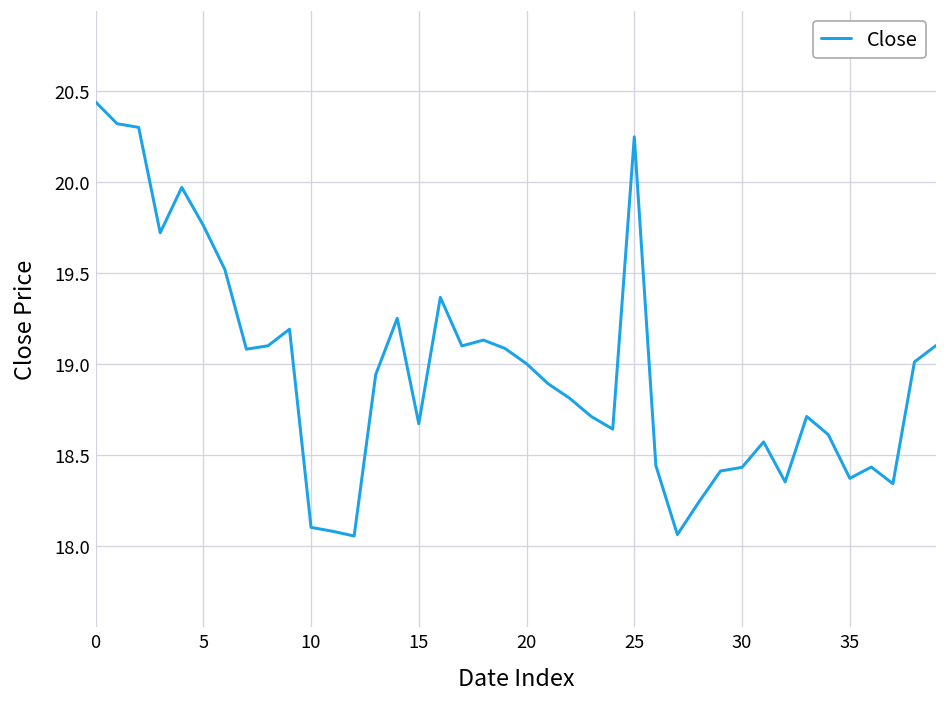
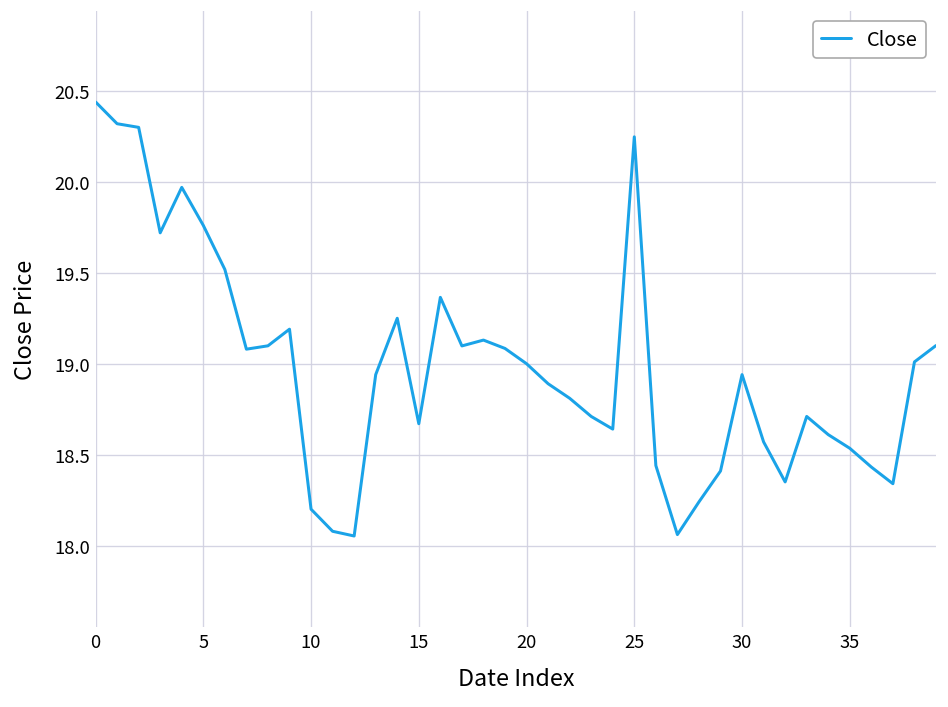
10: 18.1 -> 18.2
30: 18.43 -> 18.94
35: 18.37 -> 18.53
